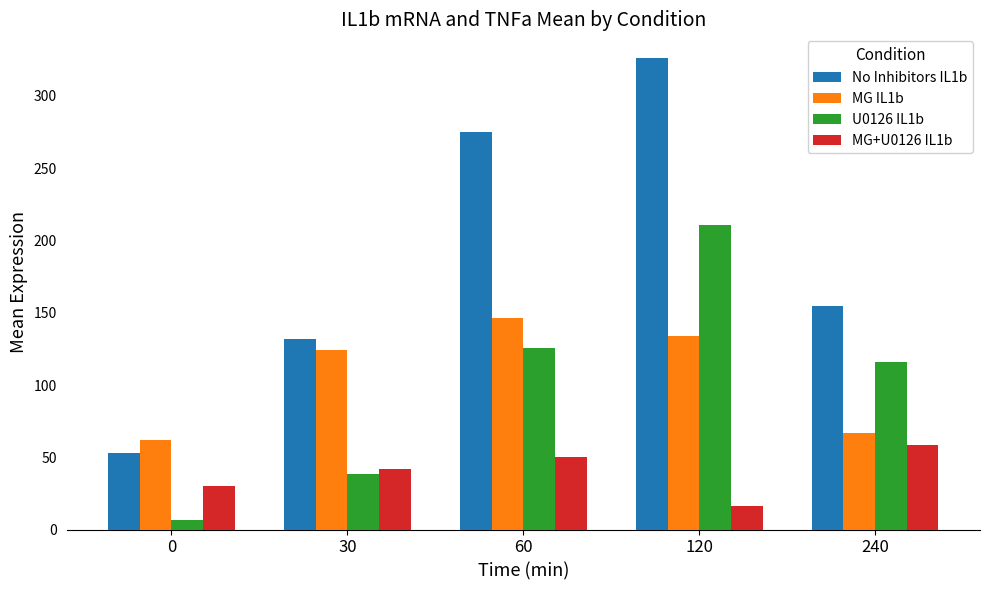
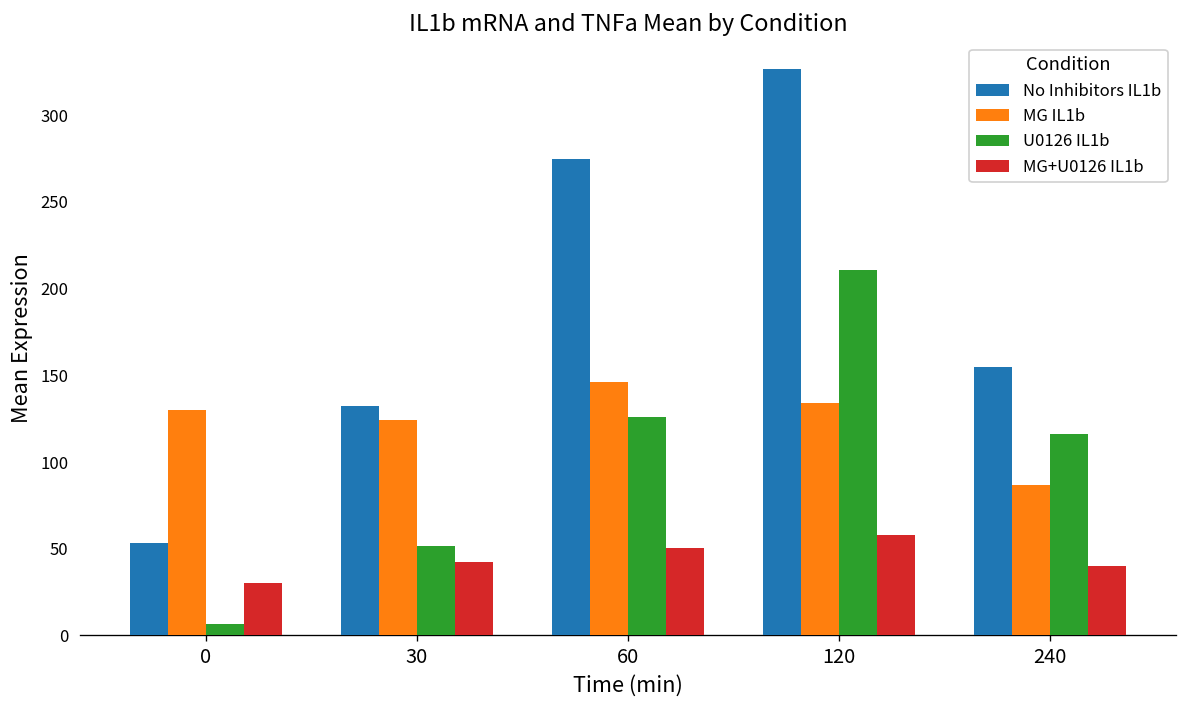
MG IL1b, 0: 62 -> 130
U0126 IL1b, 30: 39 -> 52
MG+U0126 IL1b, 120: 16 -> 58
MG IL1b, 240: 67 -> 87
MG+U0126 IL1b, 240: 58 -> 40
